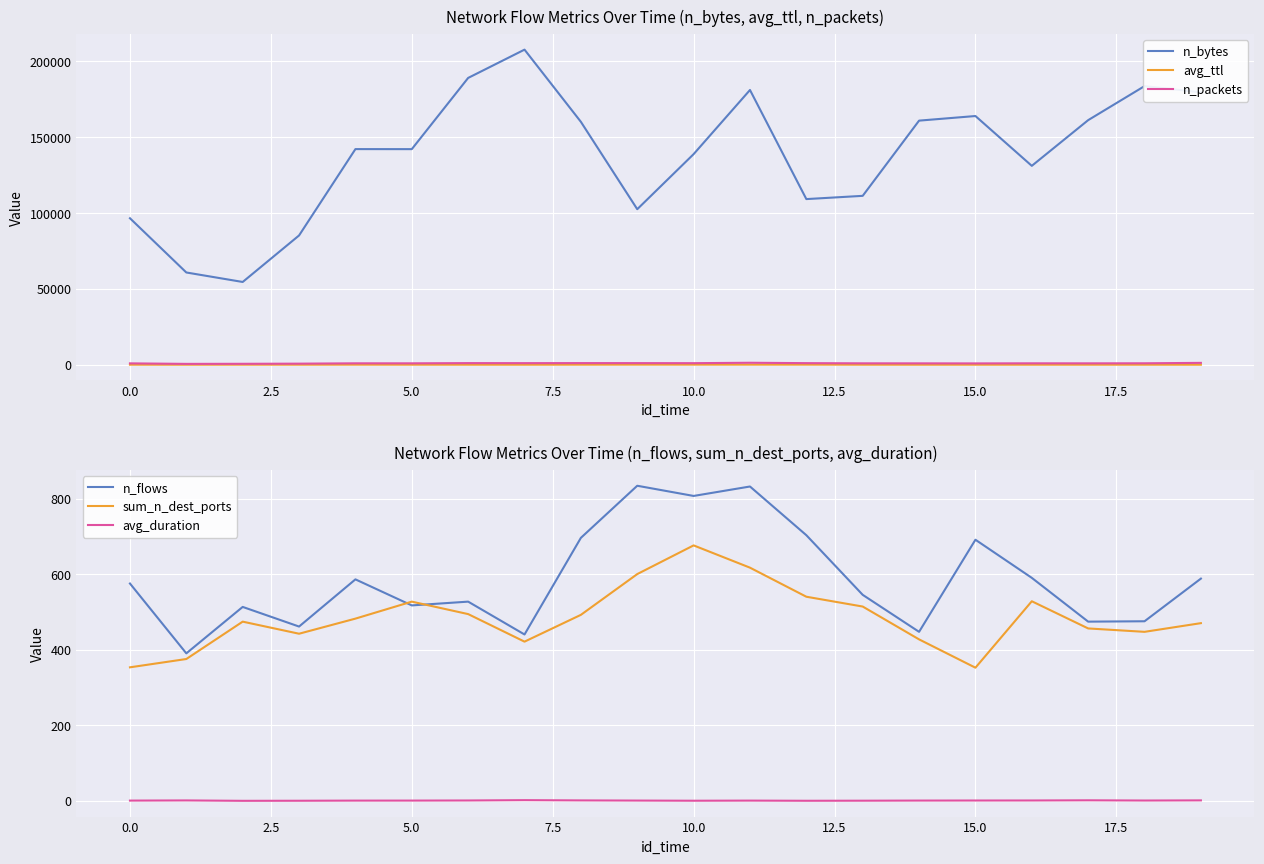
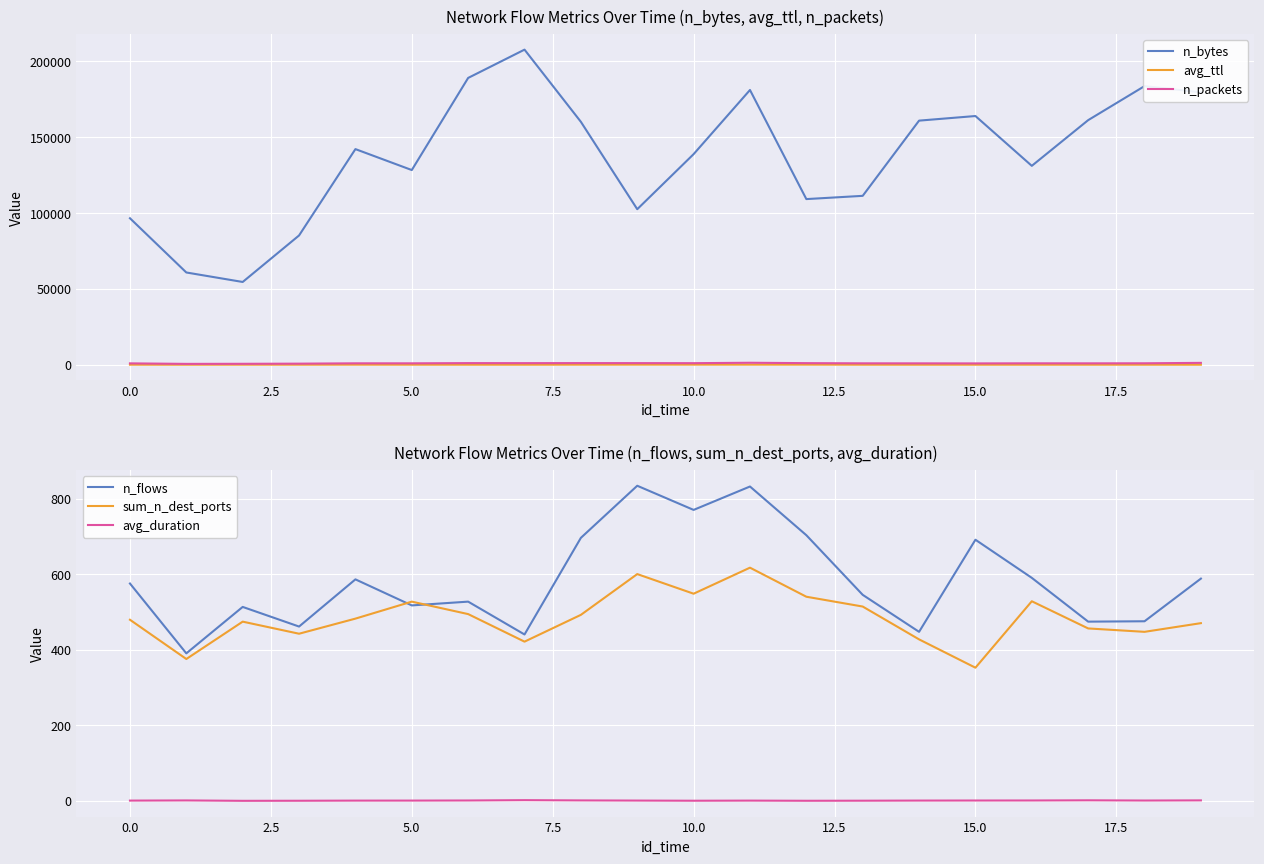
Network Flow Metrics Over Time (n_bytes, avg_ttl, n_packets), n_bytes, 5.0: 142000 -> 128000
Network Flow Metrics Over Time (n_flows, sum_n_dest_ports, avg_duration), sum_n_dest_ports, 0.0: 350 -> 480
Network Flow Metrics Over Time (n_flows, sum_n_dest_ports, avg_duration), n_flows, 10.0: 810 -> 770
Network Flow Metrics Over Time (n_flows, sum_n_dest_ports, avg_duration), sum_n_dest_ports, 10.0: 680 -> 550
